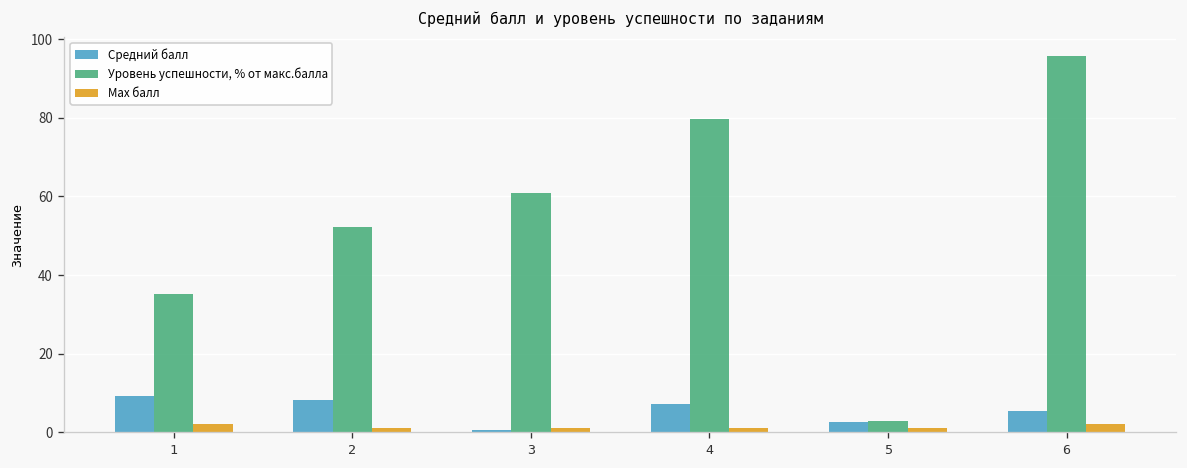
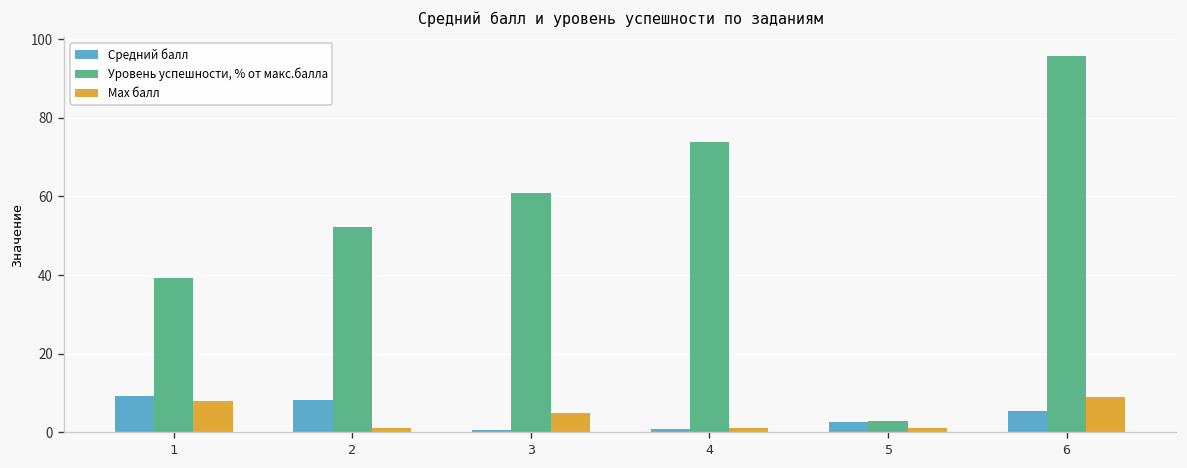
Уровень успешности, % от макс.балла, 1: 35 -> 39
Max балл, 1: 2 -> 8
Max балл, 3: 1 -> 5
Средний балл, 4: 7 -> 1
Уровень успешности, % от макс.балла, 4: 80 -> 74
Max балл, 6: 2 -> 9
